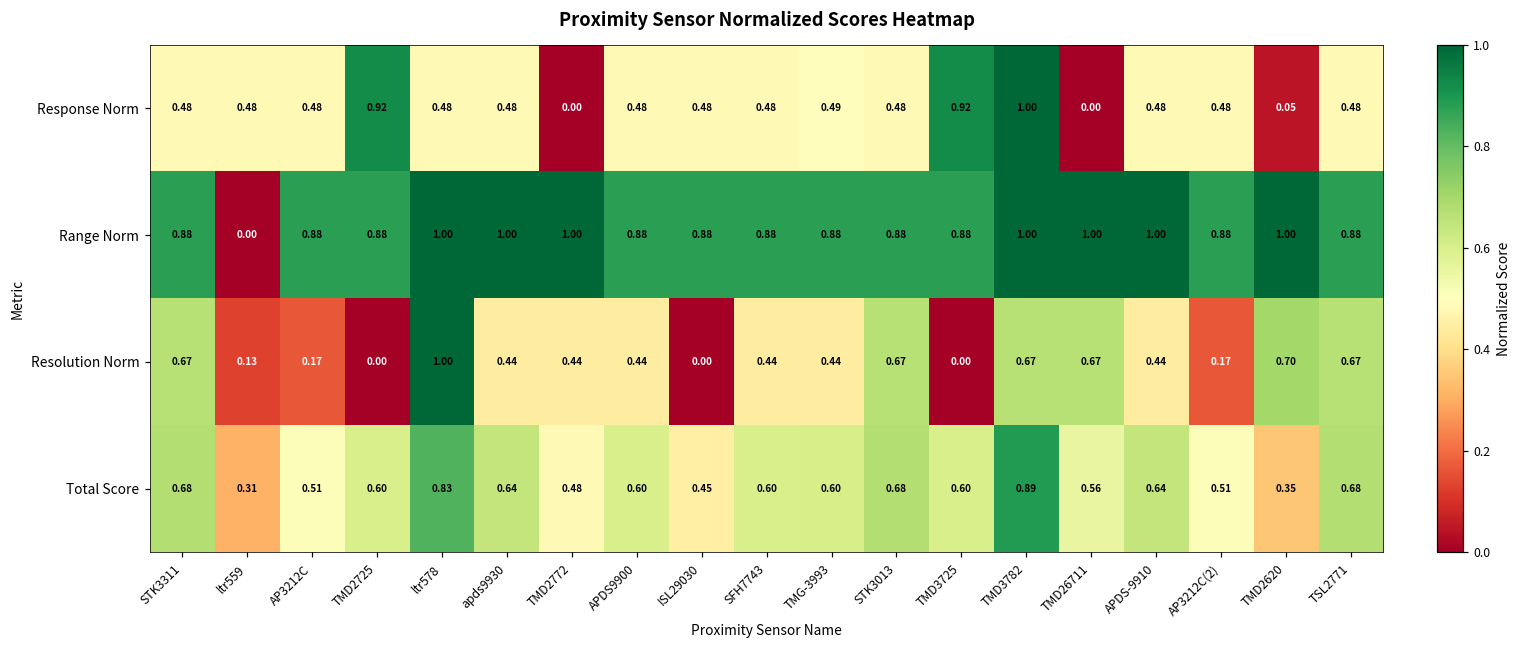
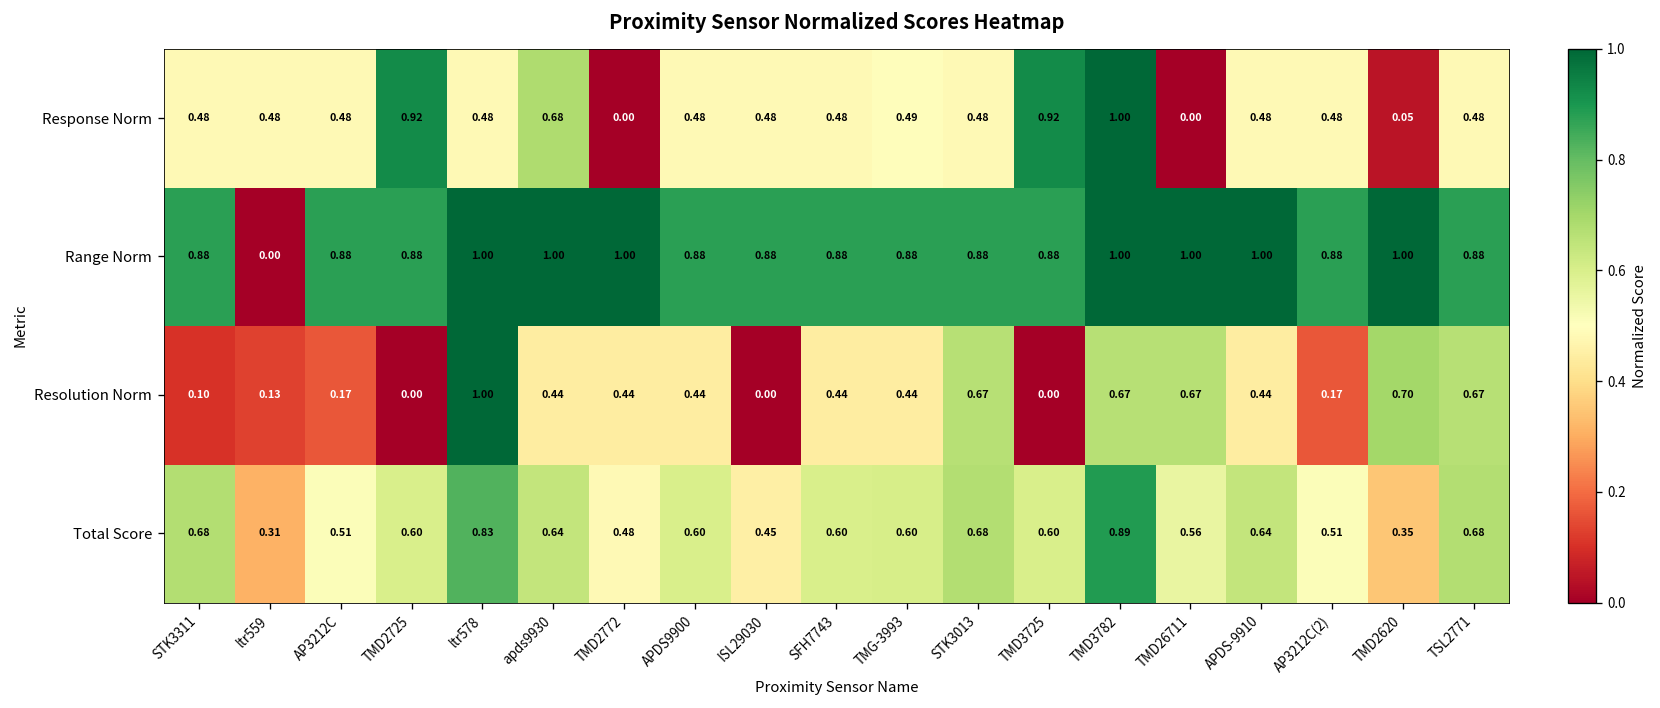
Response Norm, apds9930: 0.48 -> 0.68
Resolution Norm, STK3311: 0.67 -> 0.10
